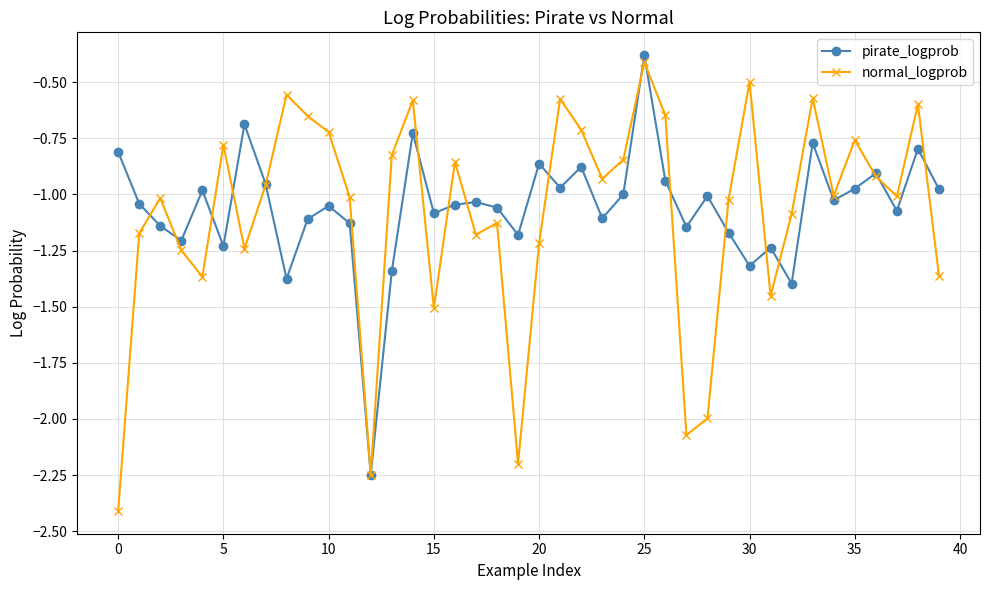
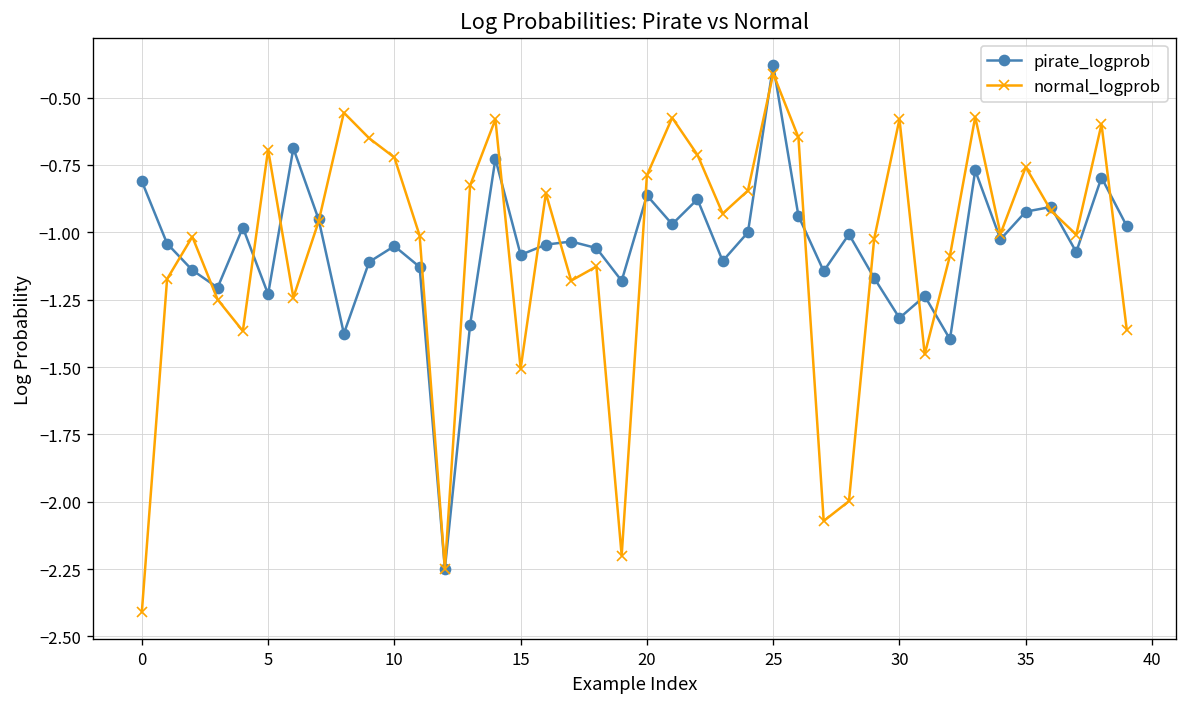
normal_logprob, 5: -0.78 -> -0.69
normal_logprob, 20: -1.22 -> -0.79
normal_logprob, 30: -0.50 -> -0.58
pirate_logprob, 35: -0.97 -> -0.92
